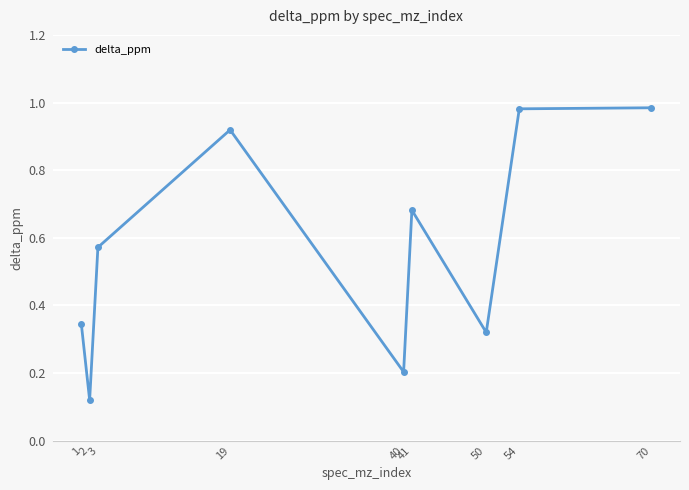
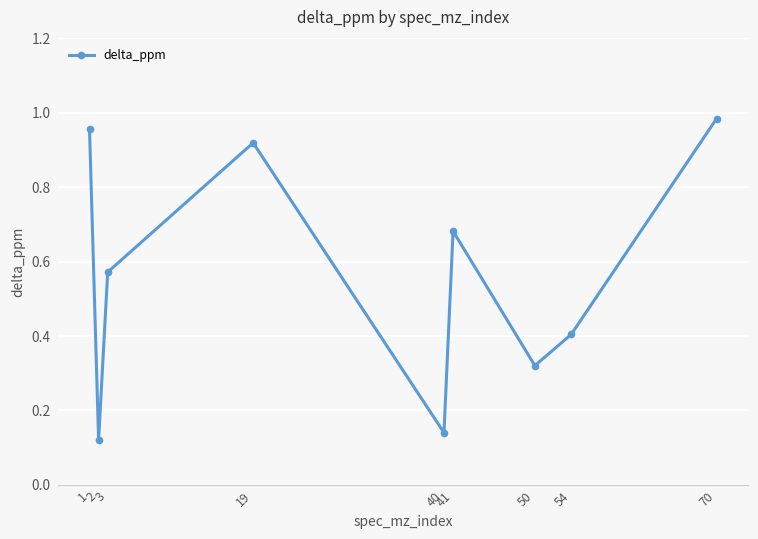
1: 0.34 -> 0.96
40: 0.20 -> 0.14
54: 0.98 -> 0.40
